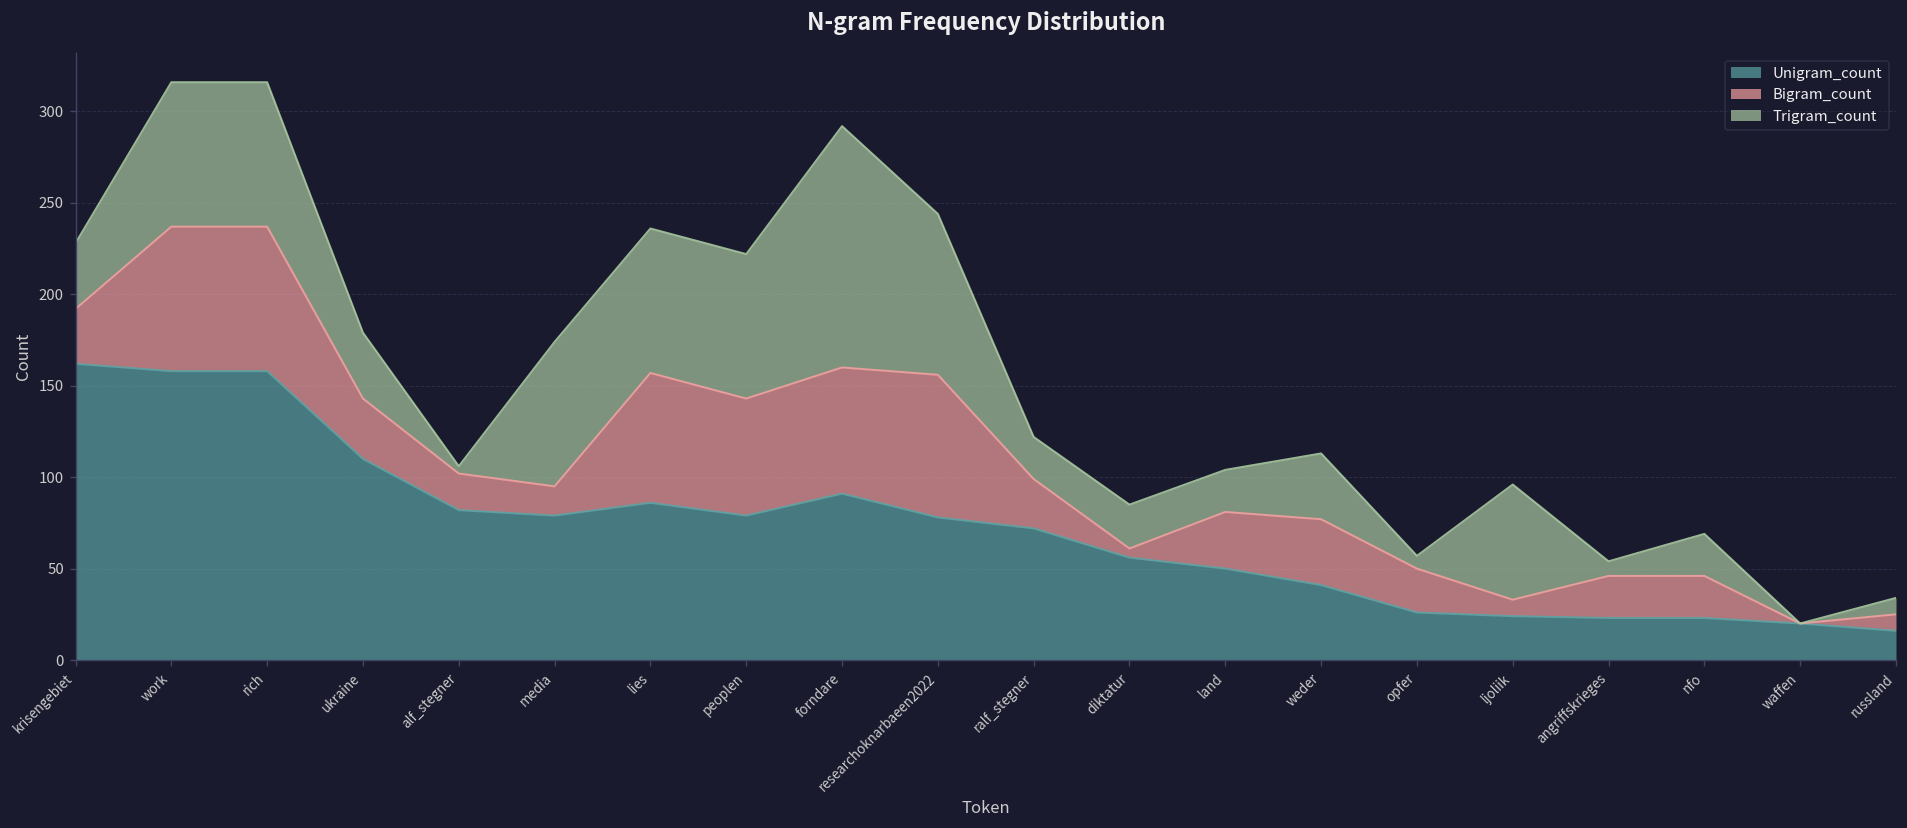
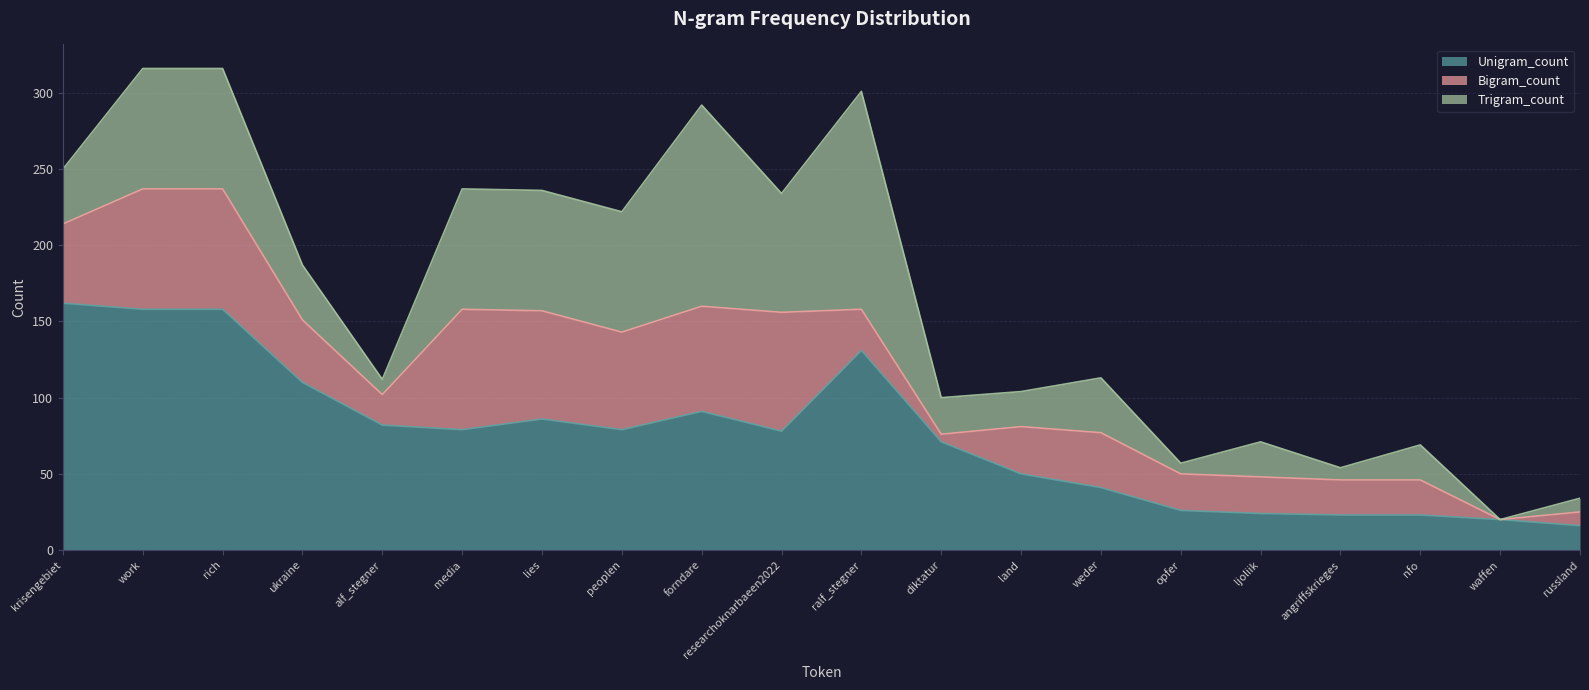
Bigram_count, krisengebiet: 30 -> 52
Bigram_count, ukraine: 33 -> 41
Trigram_count, alf_stegner: 4 -> 10
Bigram_count, media: 16 -> 79
Trigram_count, researchoknarbaeen2022: 88 -> 78
Unigram_count, ralf_stegner: 72 -> 131
Trigram_count, ralf_stegner: 23 -> 143
Unigram_count, diktatur: 56 -> 71
Bigram_count, ljoliik: 9 -> 24
Trigram_count, ljoliik: 63 -> 23
